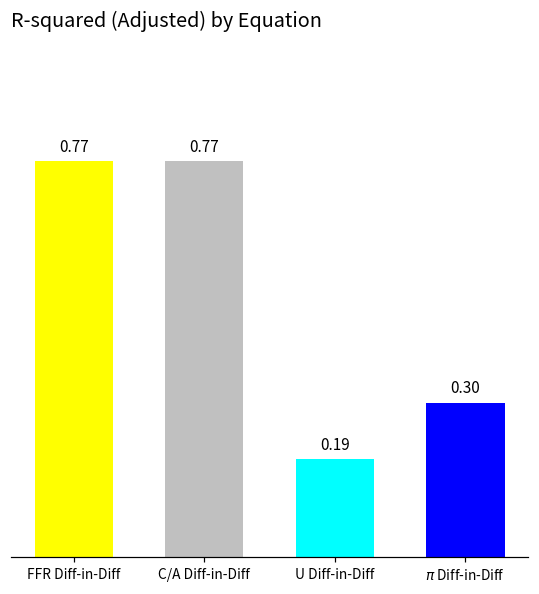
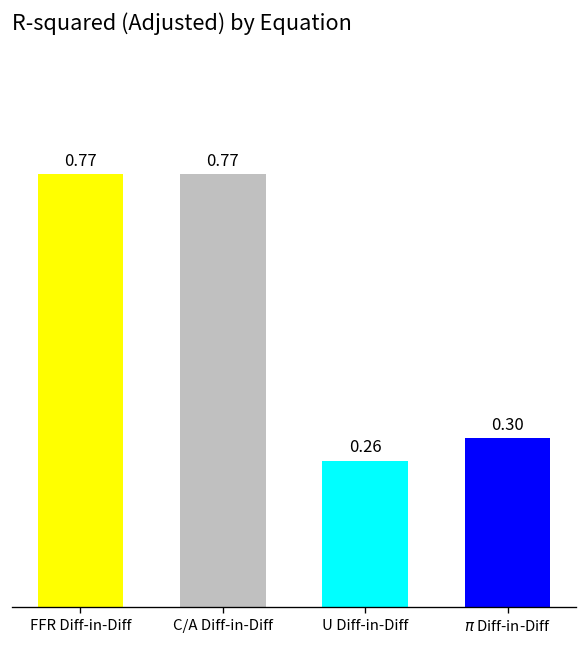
U Diff-in-Diff: 0.19 -> 0.26
